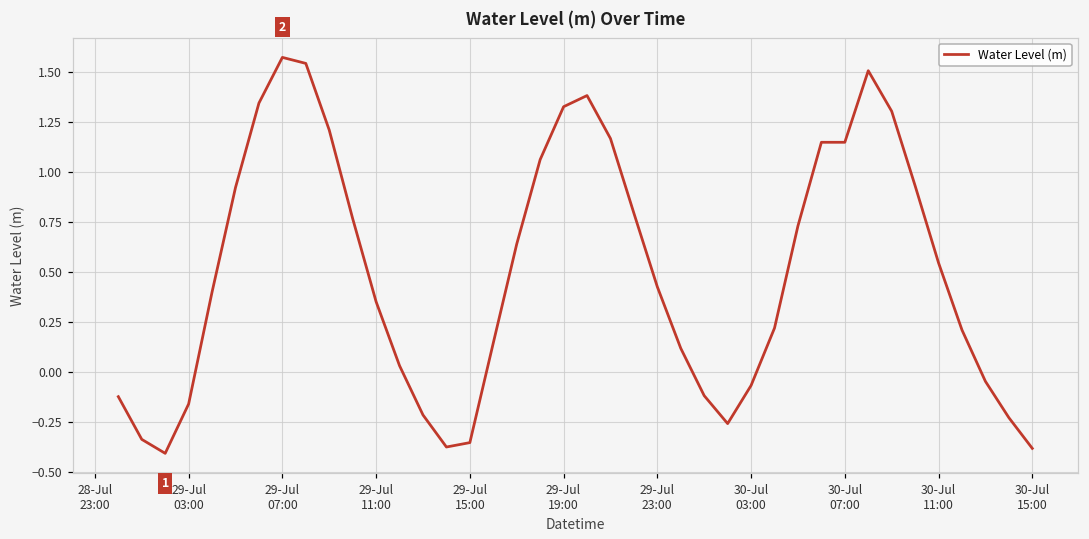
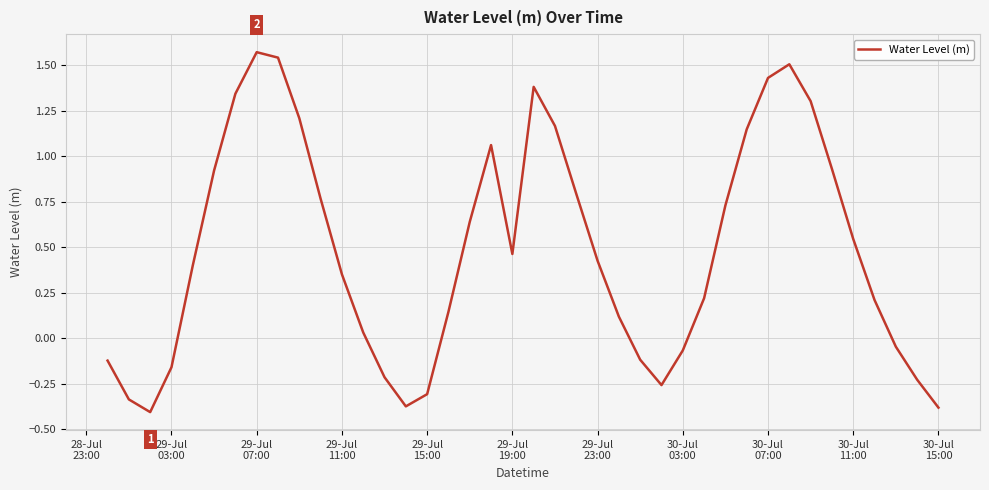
29-Jul 15:00: -0.35 -> -0.31
29-Jul 19:00: 1.32 -> 0.46
30-Jul 07:00: 1.15 -> 1.43
